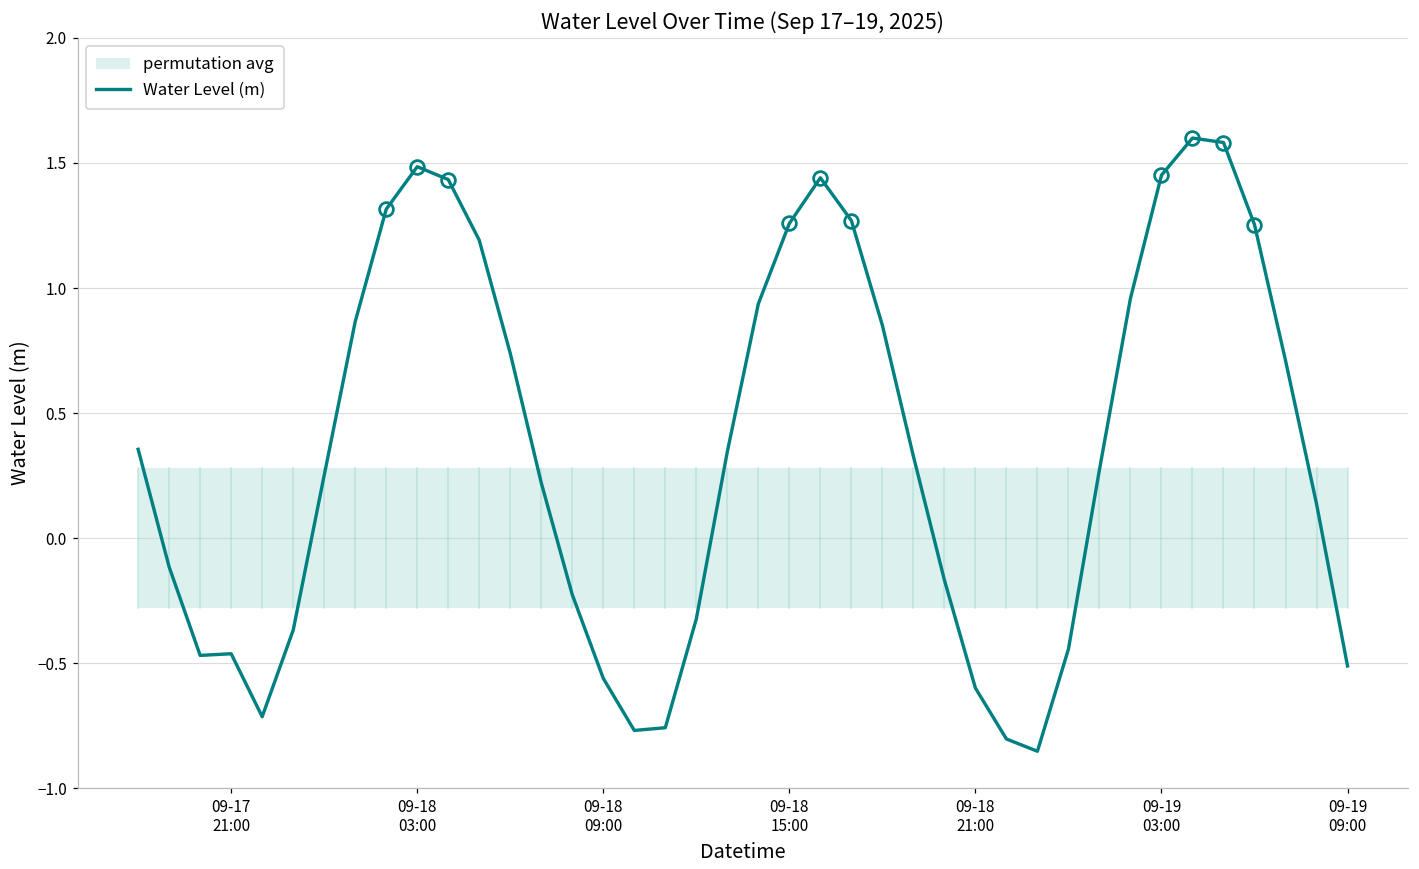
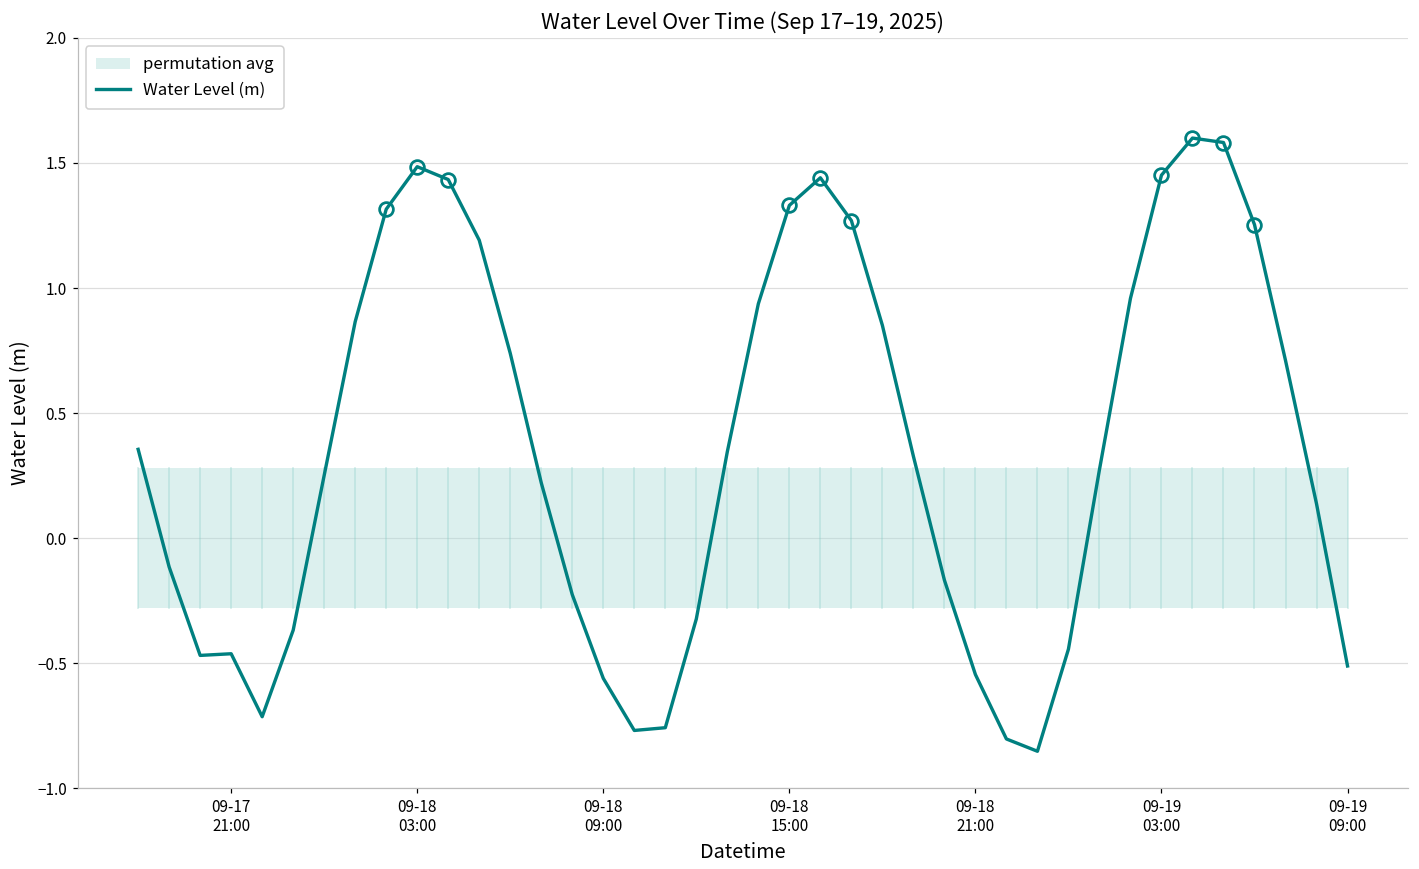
Water Level (m), 09-18 15:00: 1.26 -> 1.33
Water Level (m), 09-18 21:00: -0.60 -> -0.55
